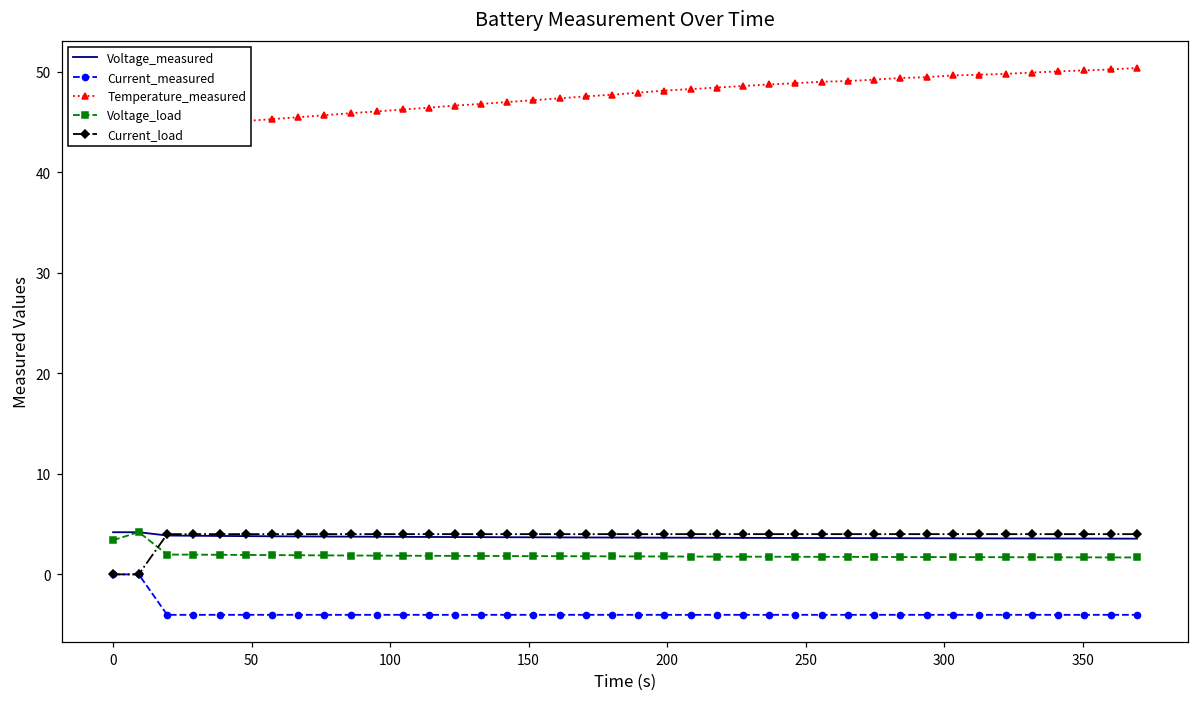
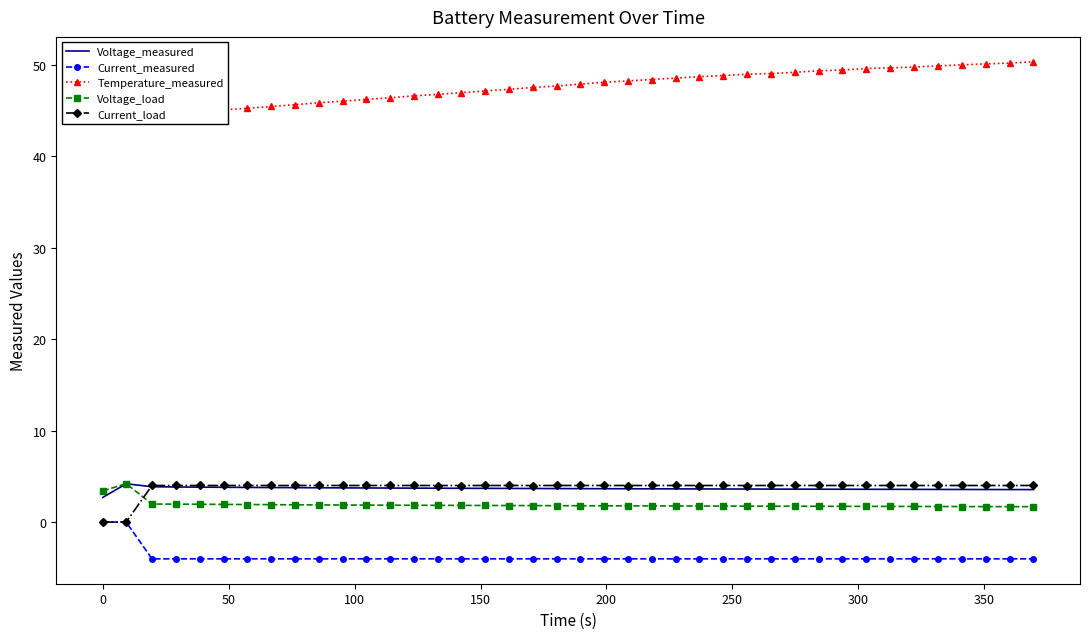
Voltage_measured, 0: 4 -> 3
